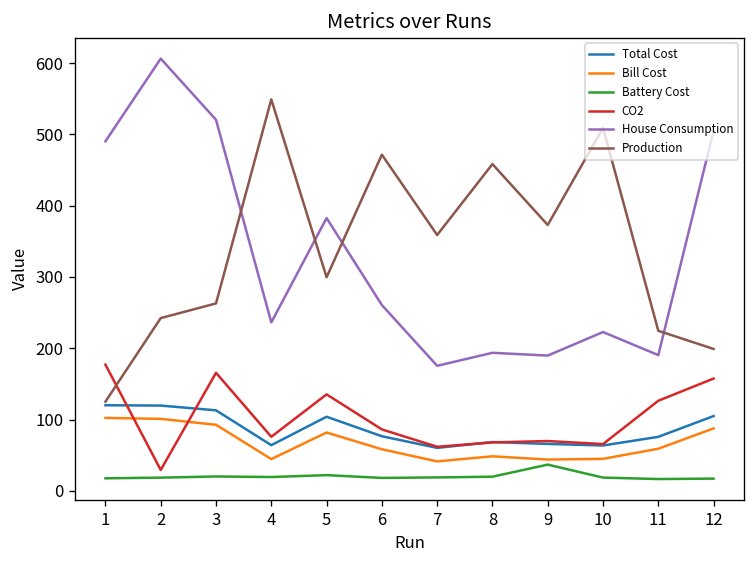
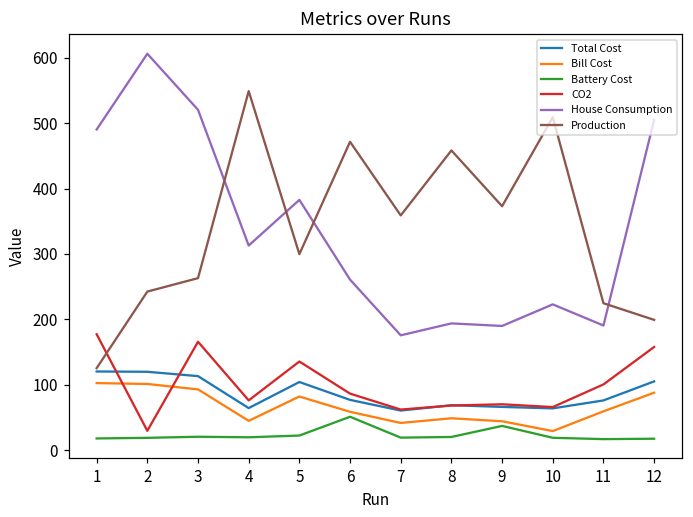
House Consumption, 4: 240 -> 310
Battery Cost, 6: 20 -> 50
Bill Cost, 10: 50 -> 30
CO2, 11: 130 -> 100
